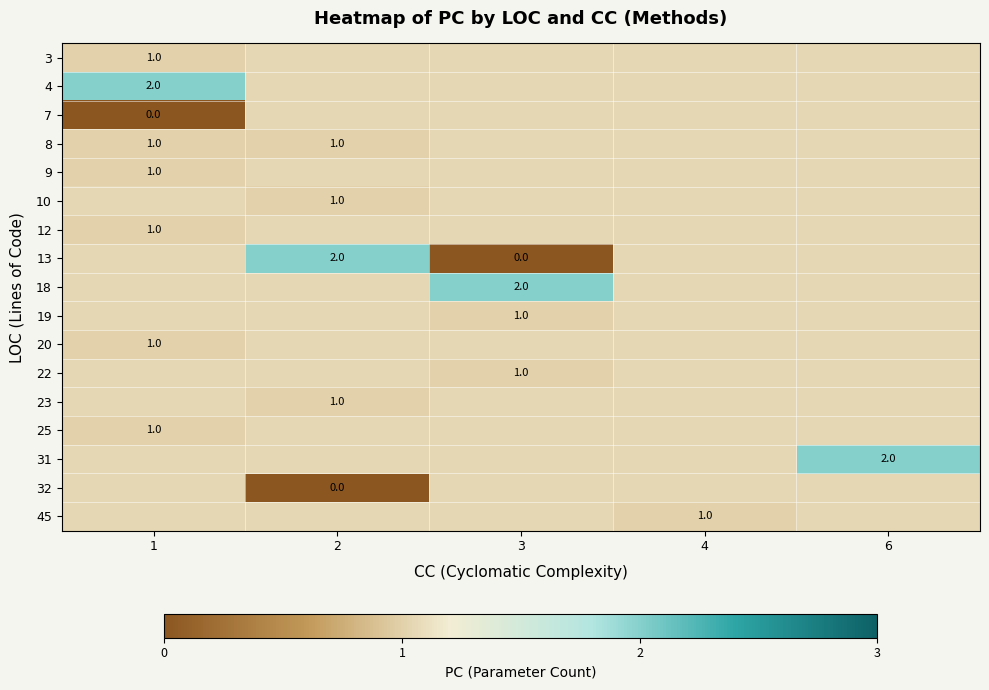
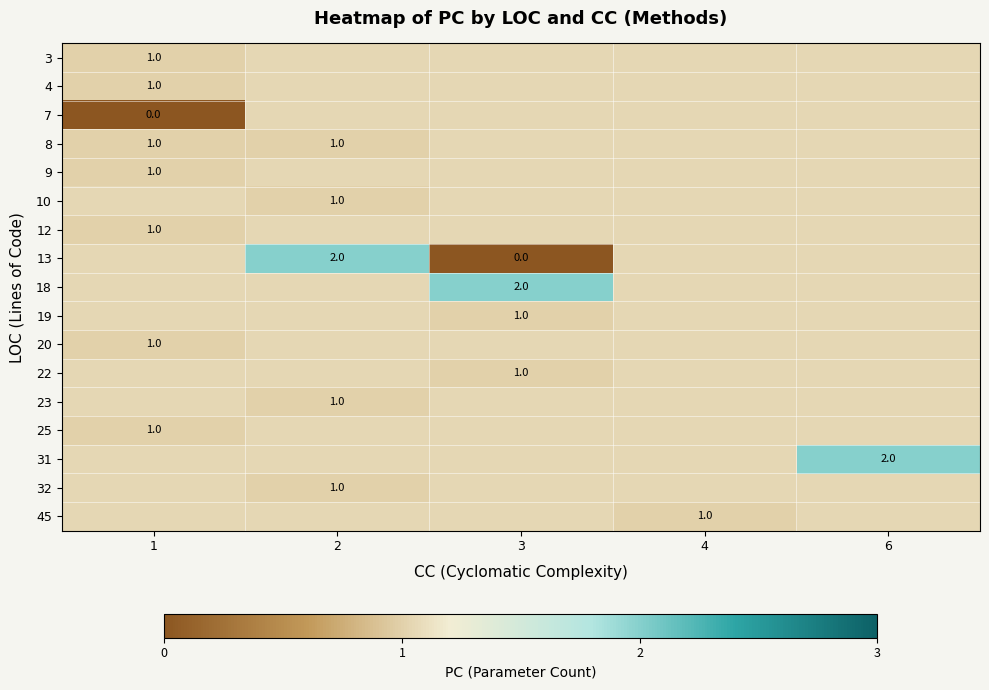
4, 1: 2.0 -> 1.0
32, 2: 0.0 -> 1.0
